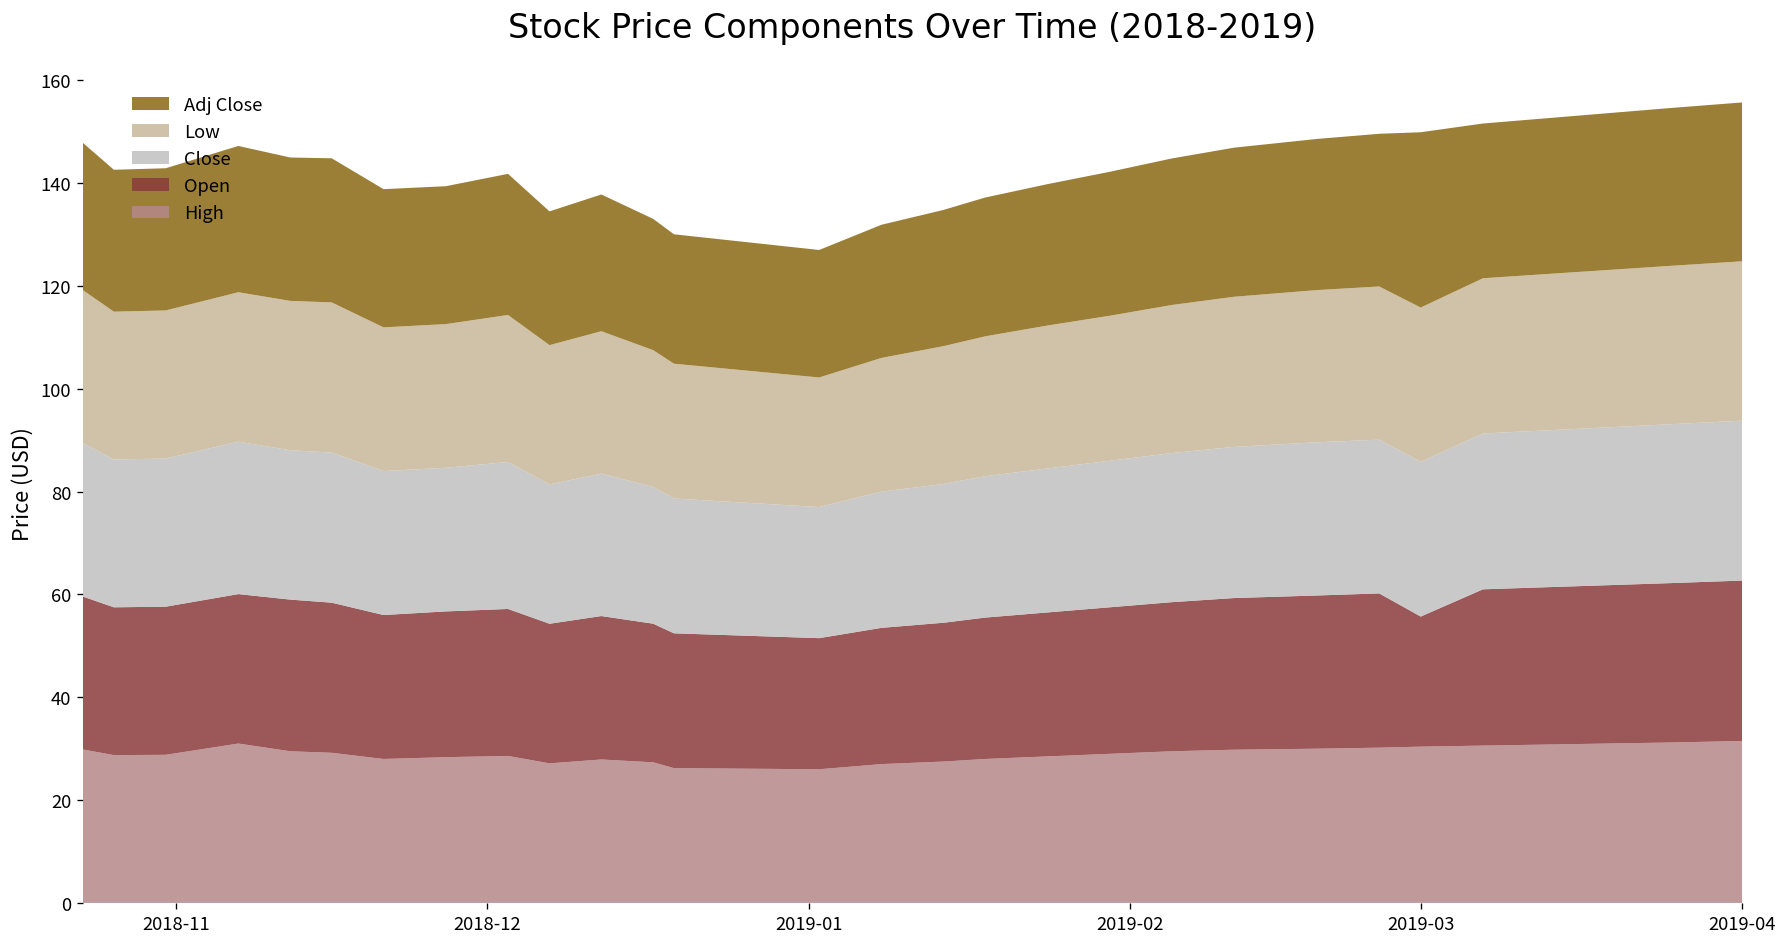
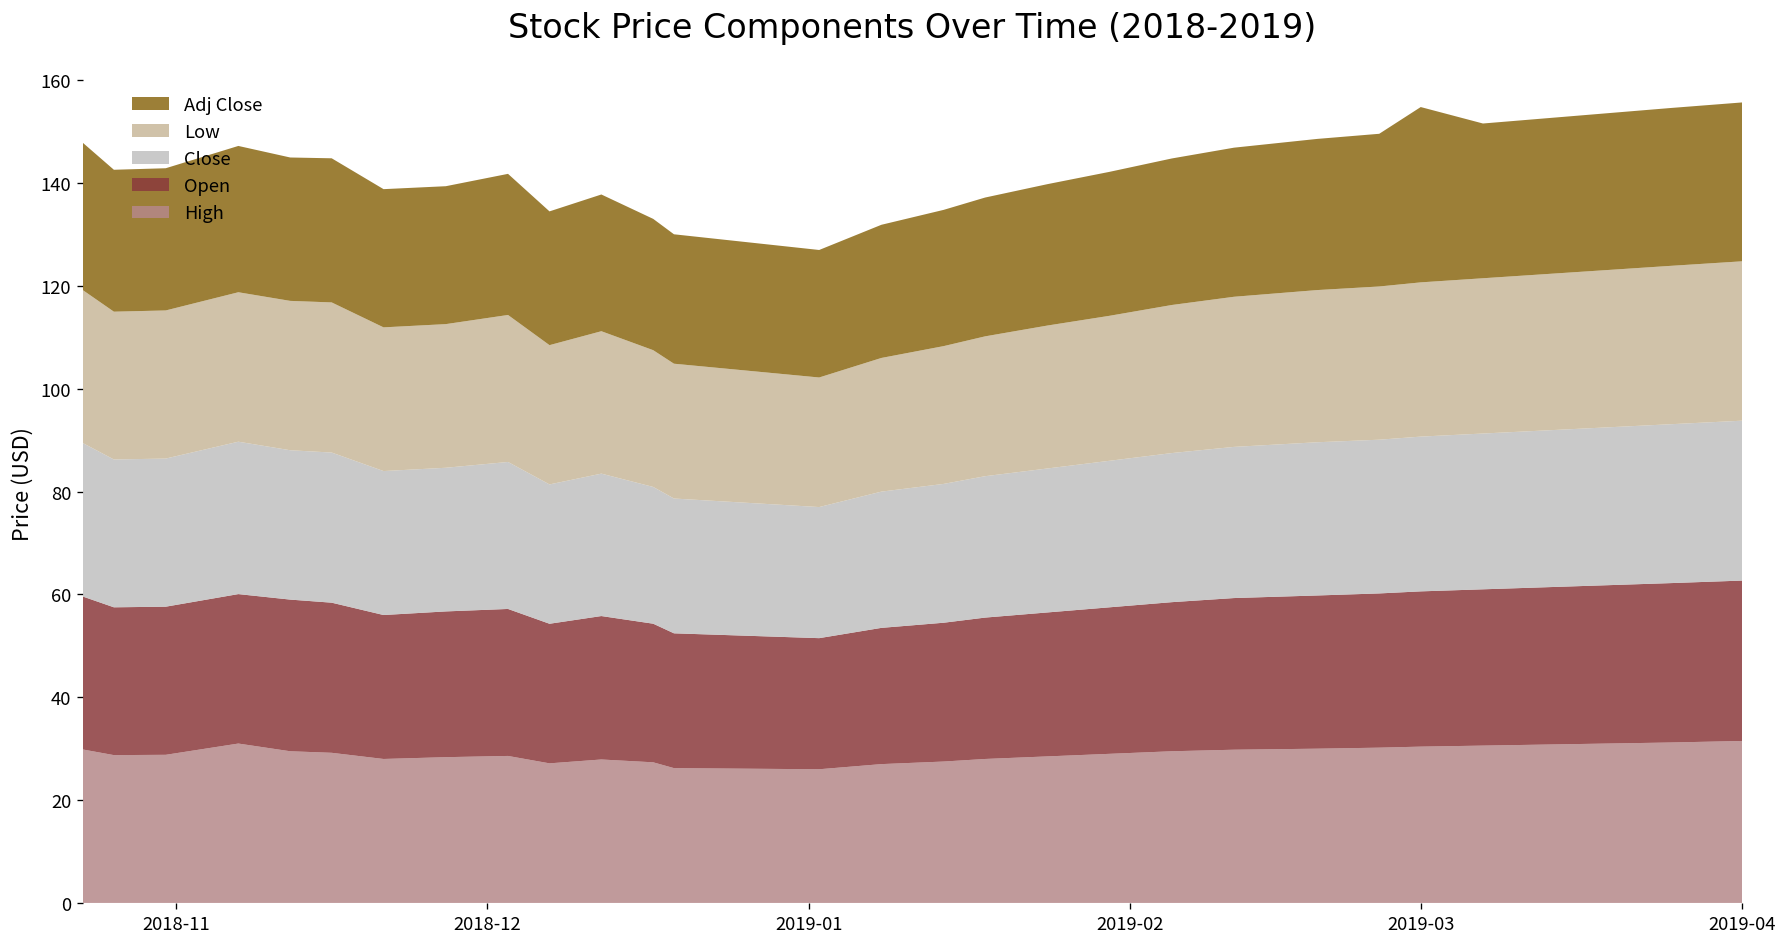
Open, 2019-03: 25 -> 30
